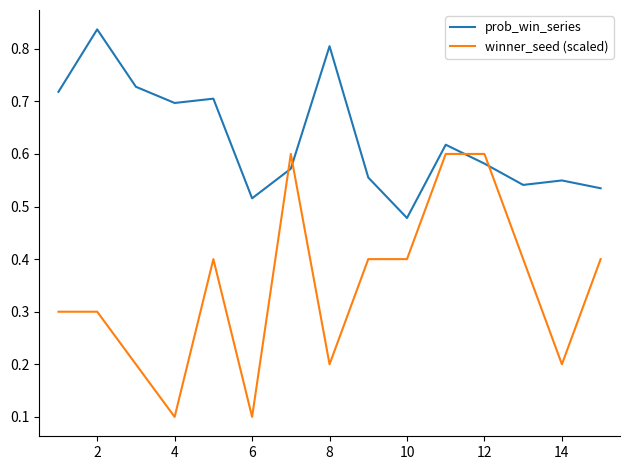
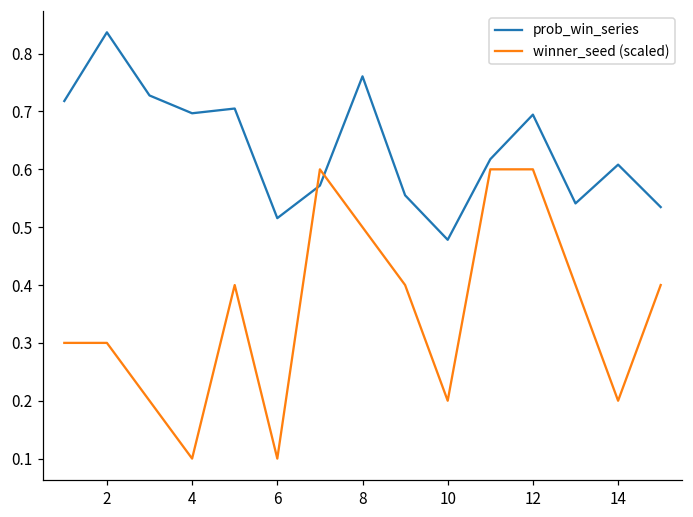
prob_win_series, 8: 0.80 -> 0.76
winner_seed (scaled), 8: 0.20 -> 0.50
winner_seed (scaled), 10: 0.40 -> 0.20
prob_win_series, 12: 0.58 -> 0.69
prob_win_series, 14: 0.55 -> 0.61
